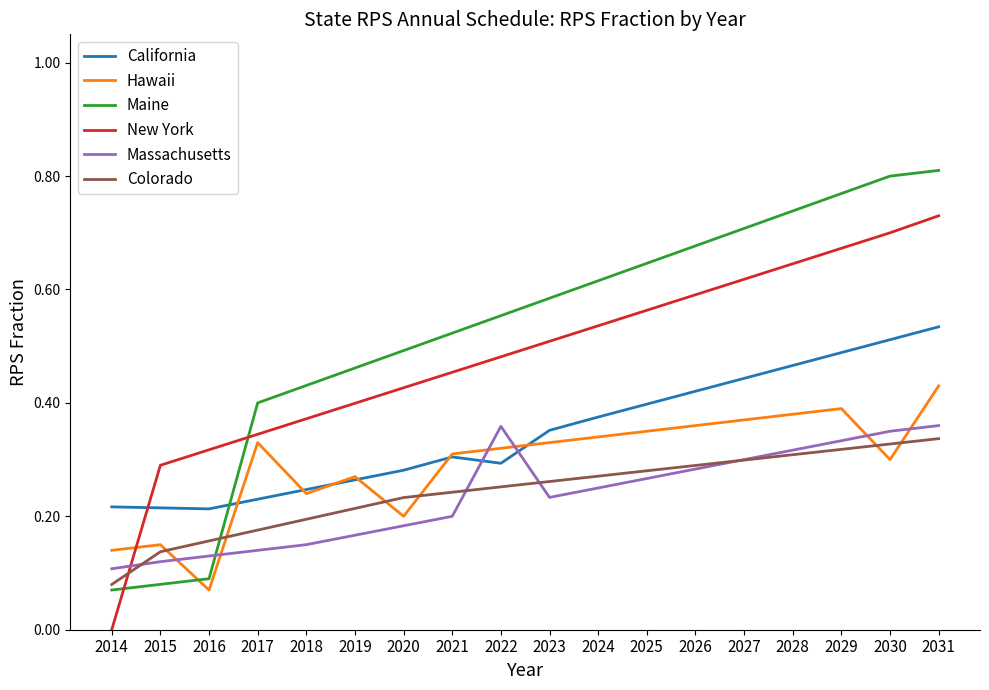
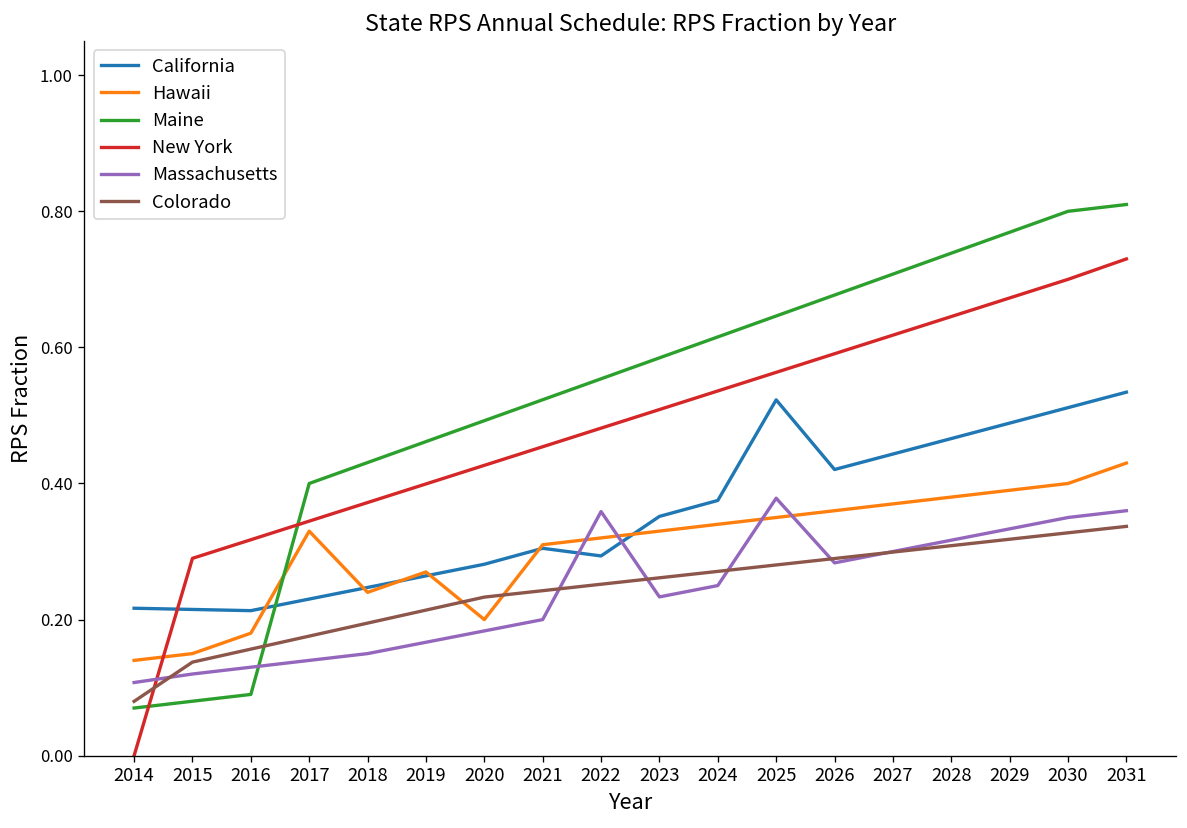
Hawaii, 2016: 0.07 -> 0.18
California, 2025: 0.40 -> 0.52
Massachusetts, 2025: 0.27 -> 0.38
Hawaii, 2030: 0.3 -> 0.4
